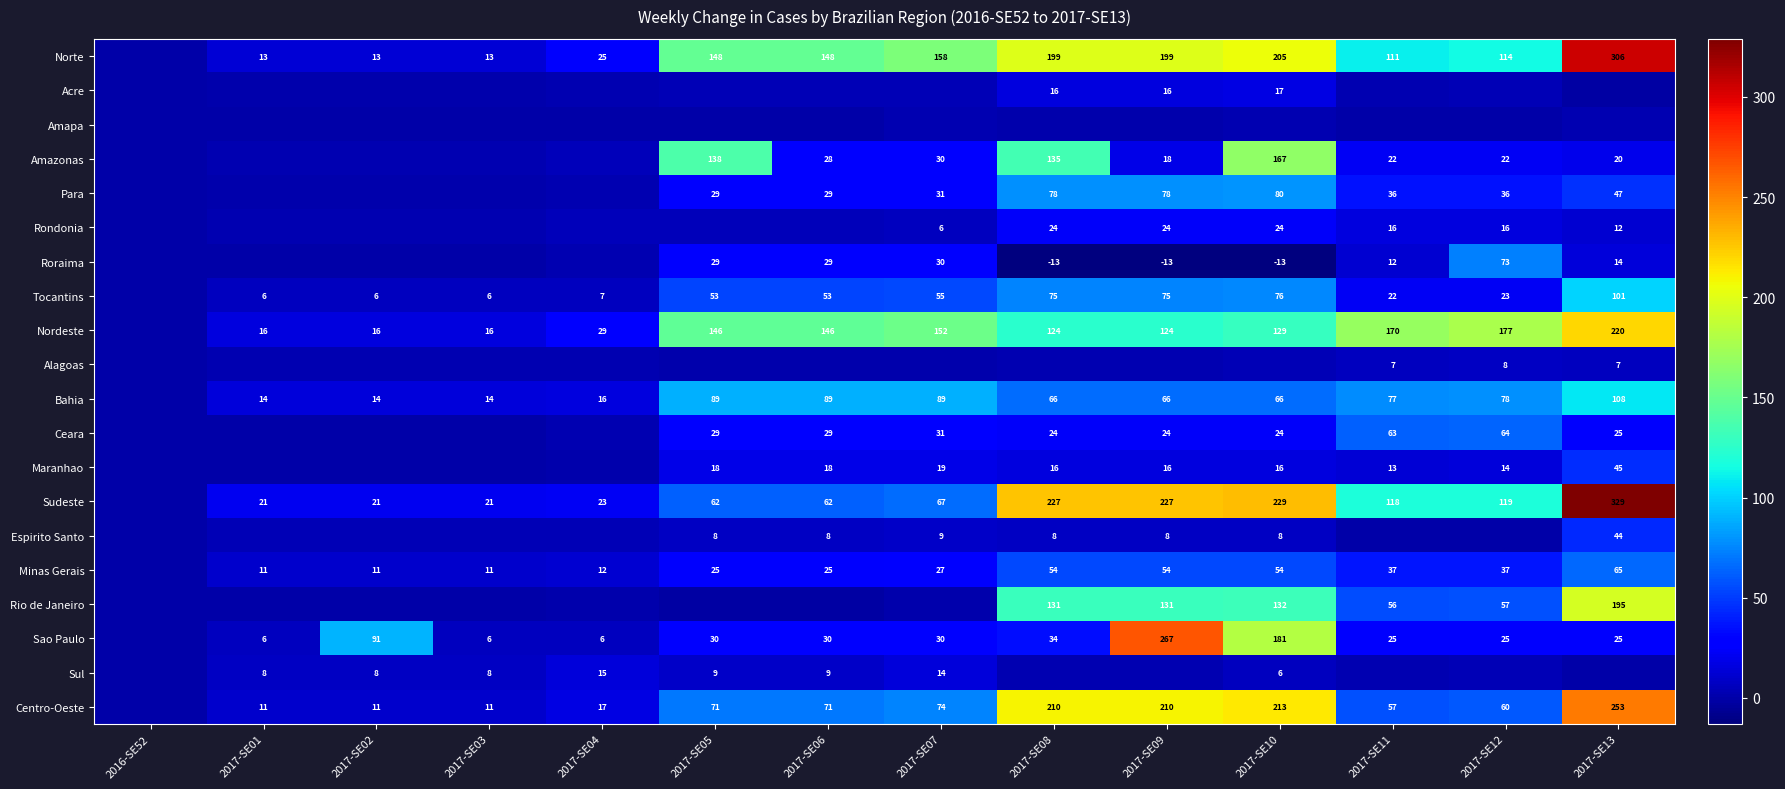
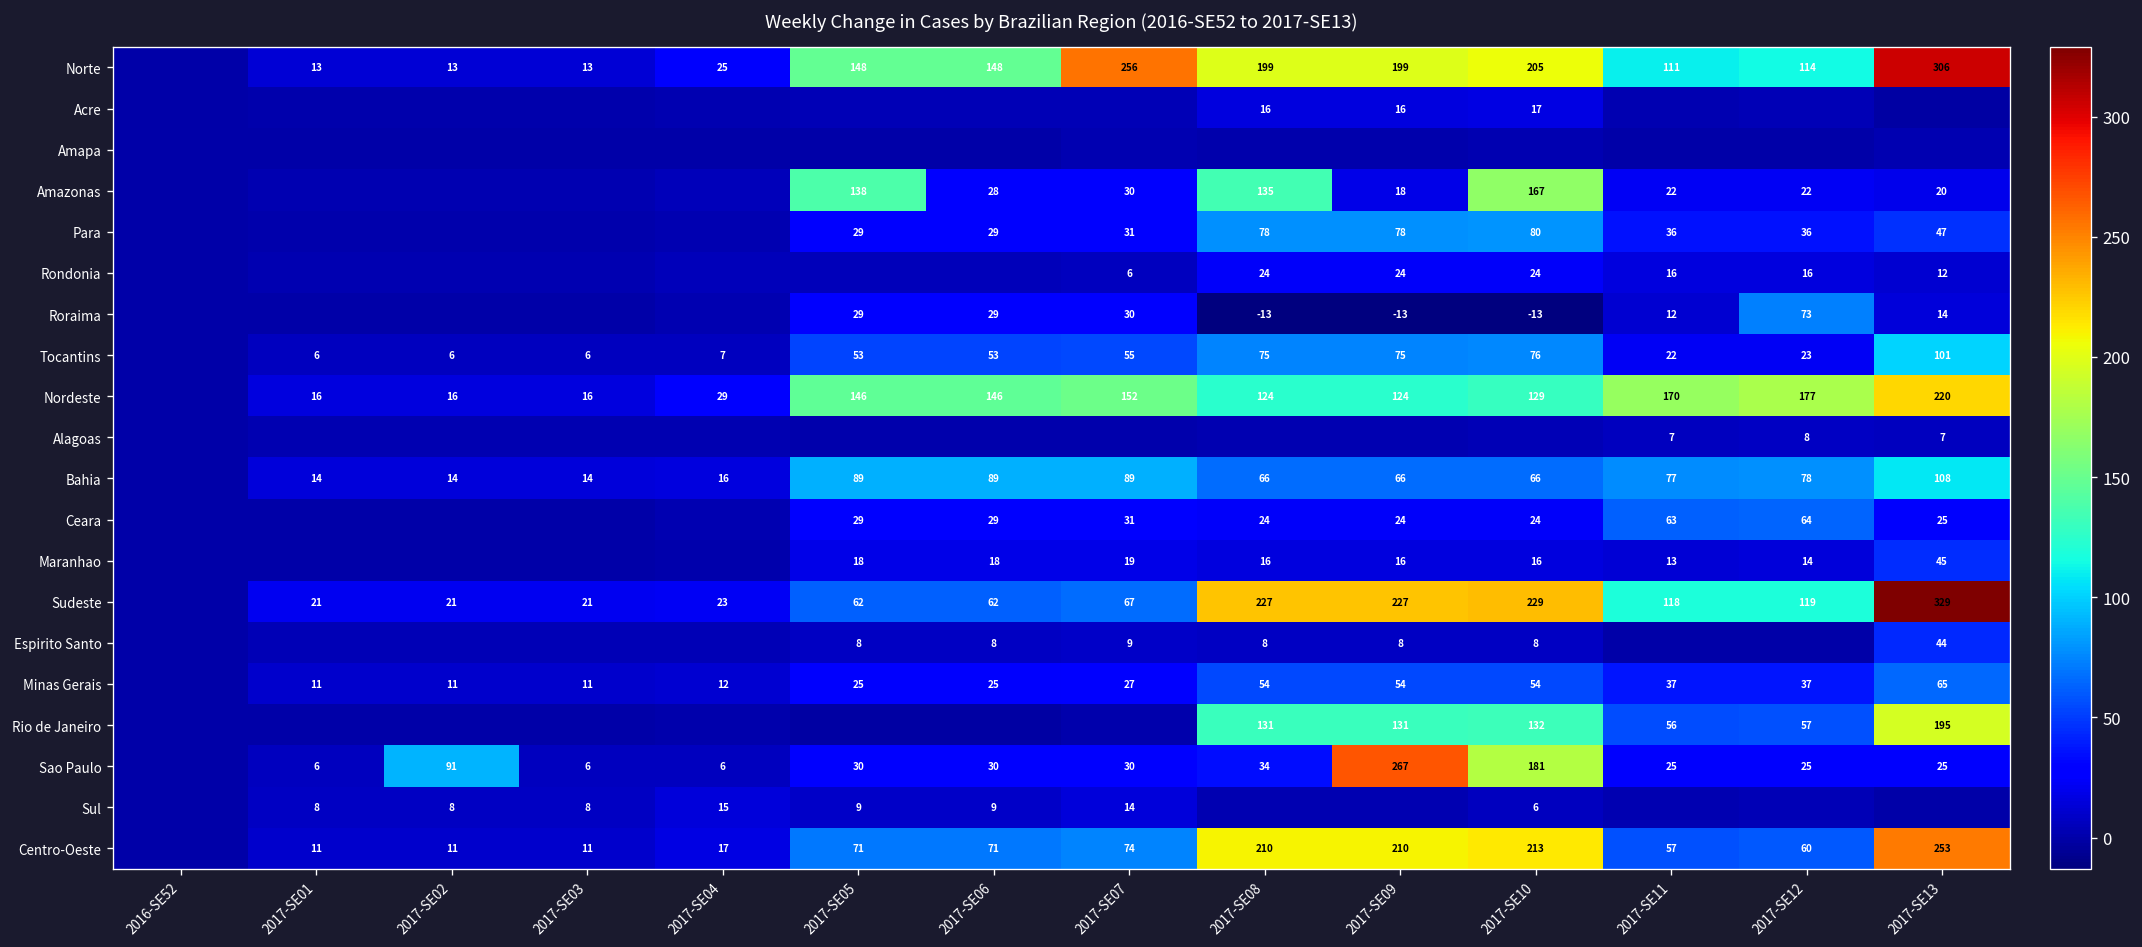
Norte, 2017-SE07: 158 -> 256
